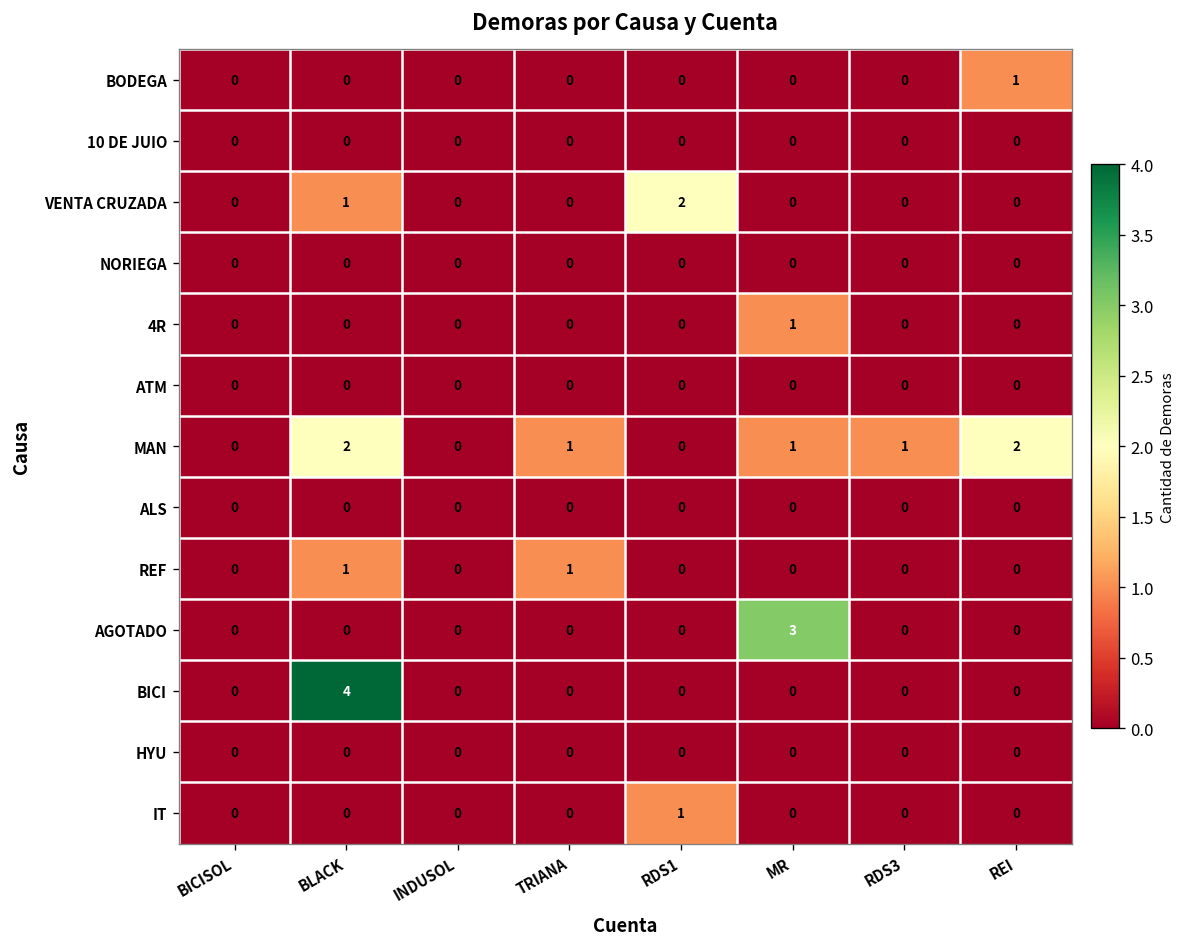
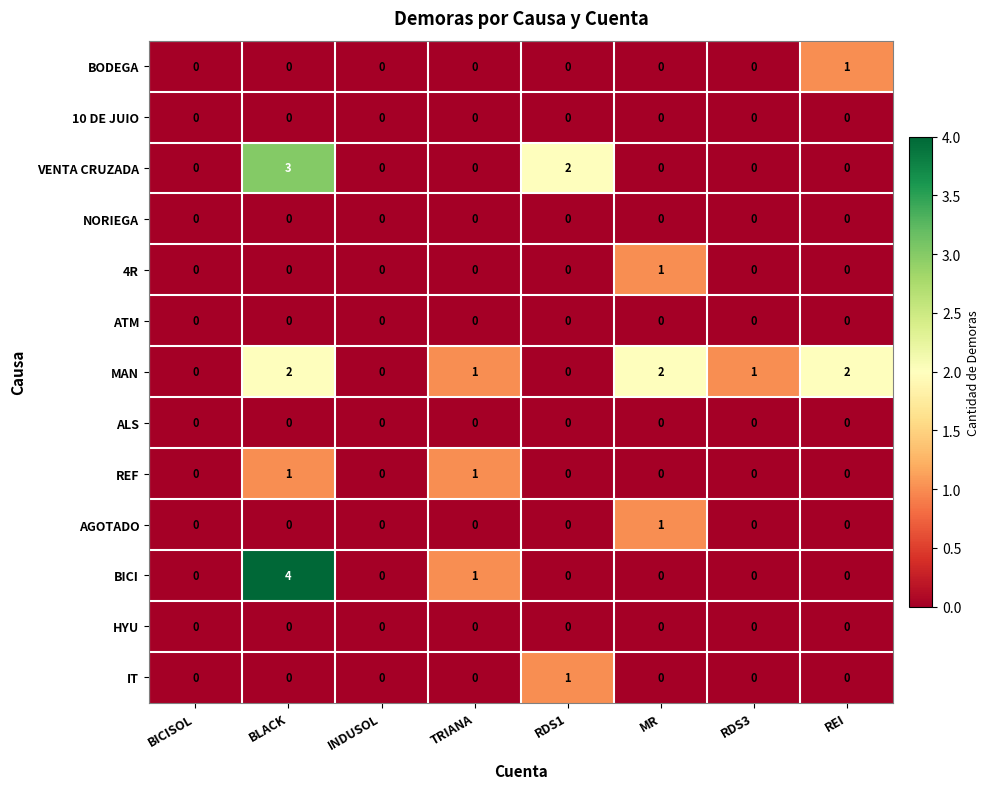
VENTA CRUZADA, BLACK: 1 -> 3
MAN, MR: 1 -> 2
AGOTADO, MR: 3 -> 1
BICI, TRIANA: 0 -> 1
